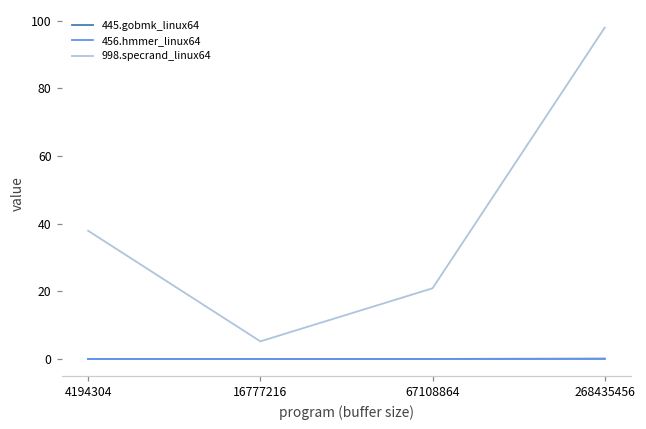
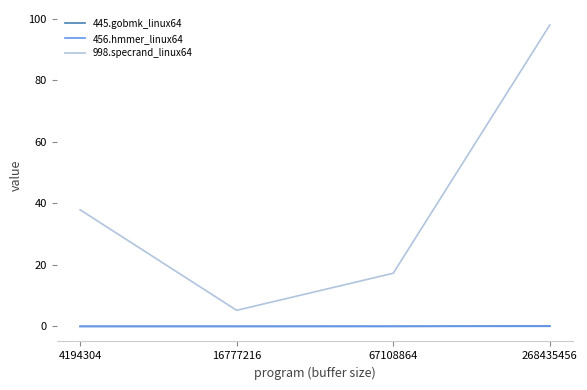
998.specrand_linux64, 67108864: 21 -> 17
